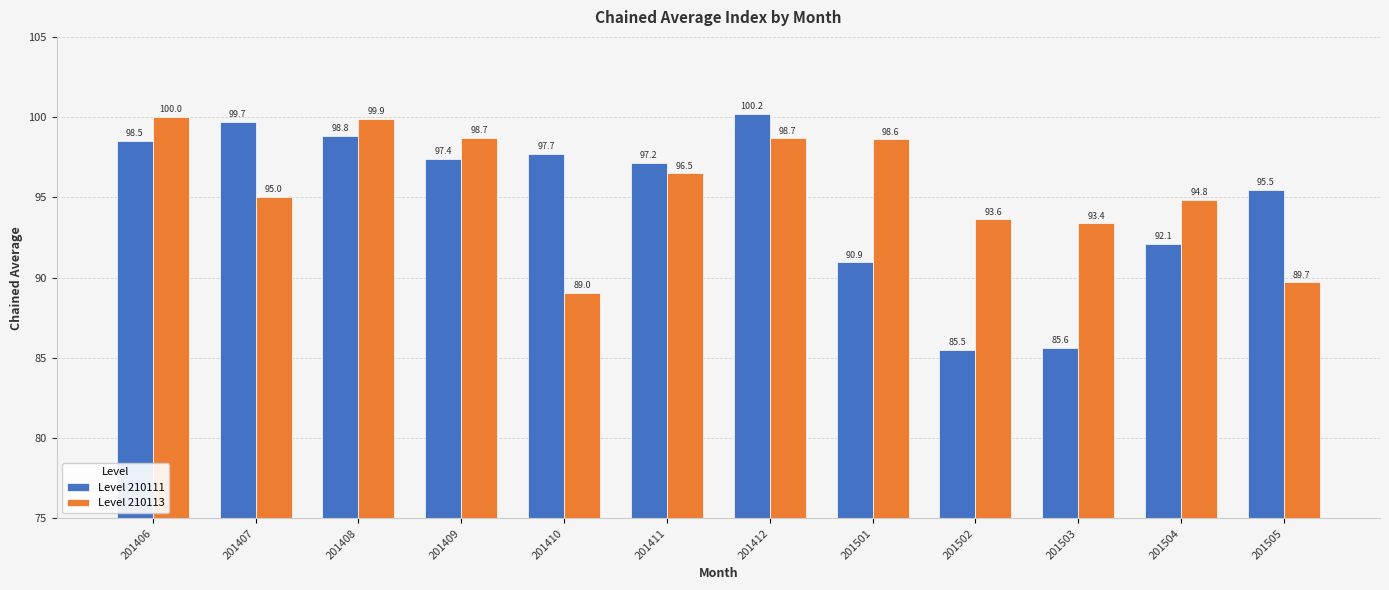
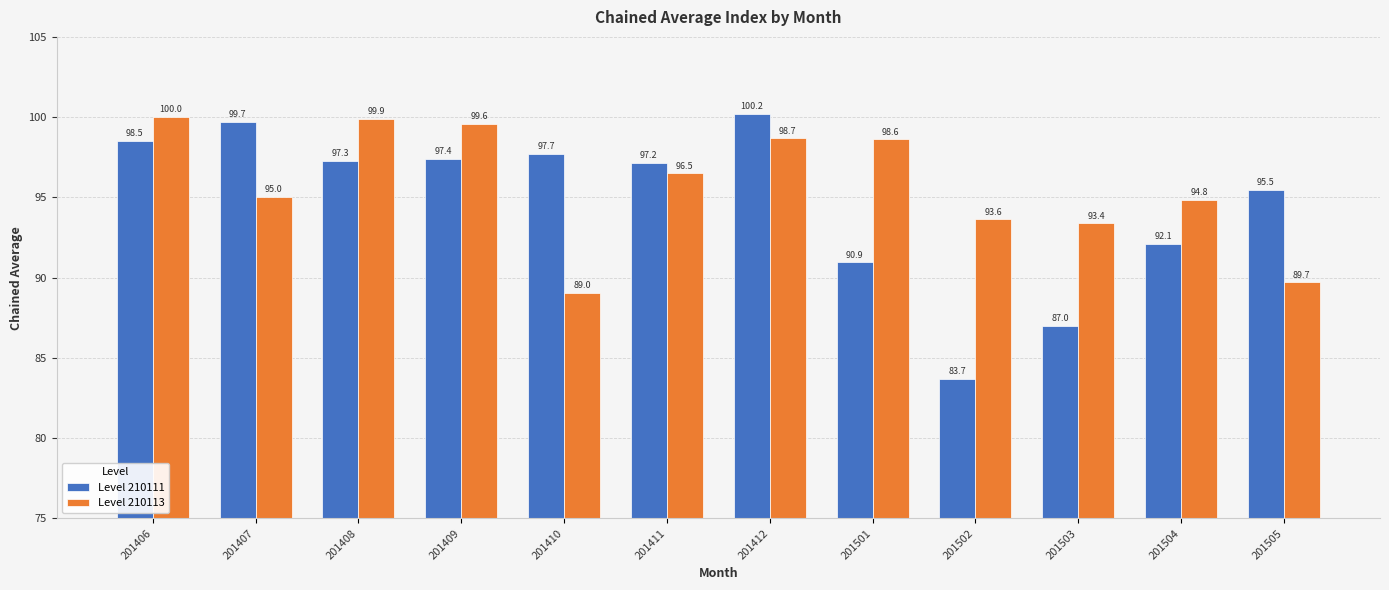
Level 210111, 201408: 98.8 -> 97.3
Level 210113, 201409: 98.7 -> 99.6
Level 210111, 201502: 85.5 -> 83.7
Level 210111, 201503: 85.6 -> 87.0
